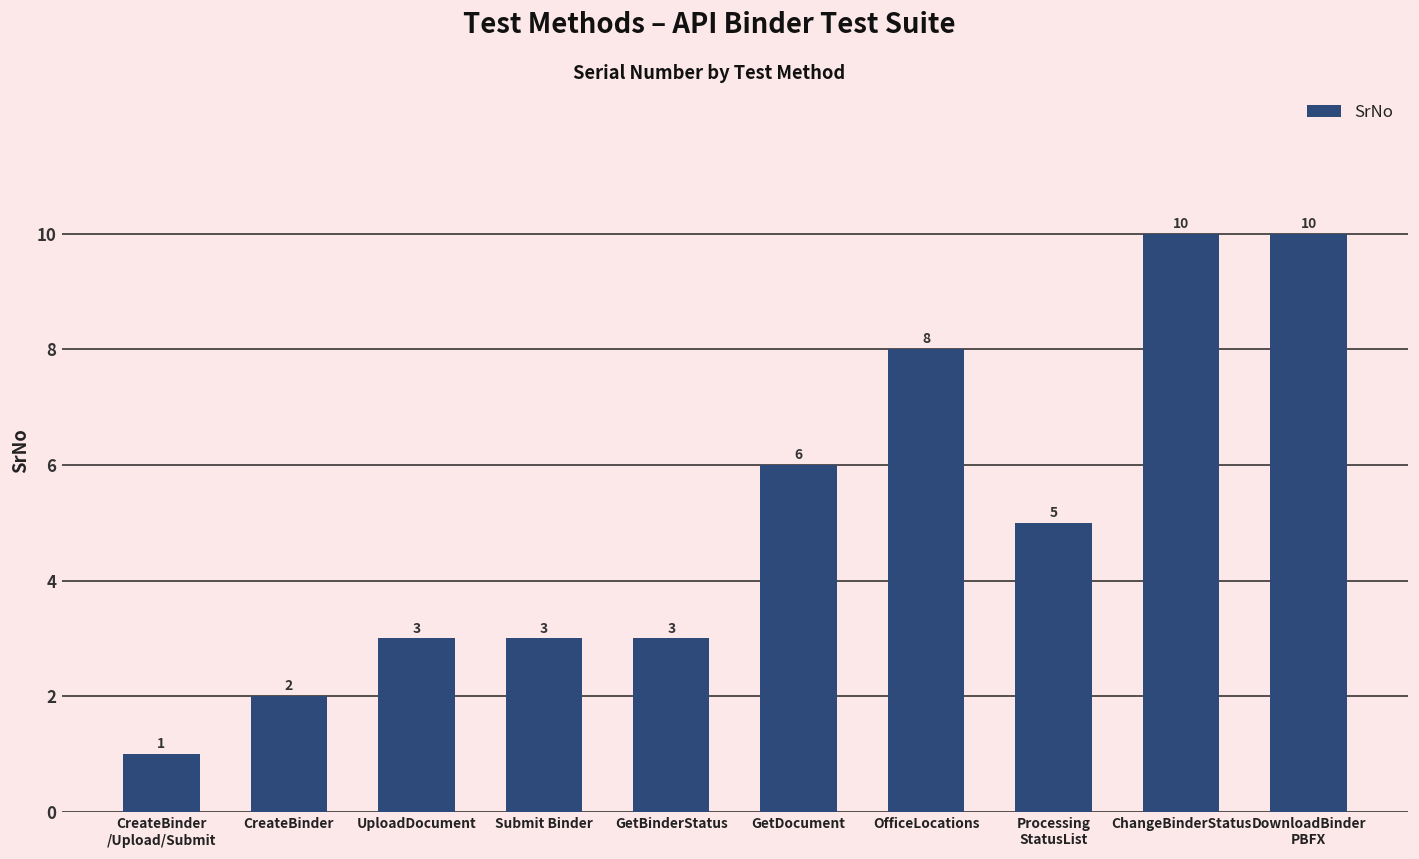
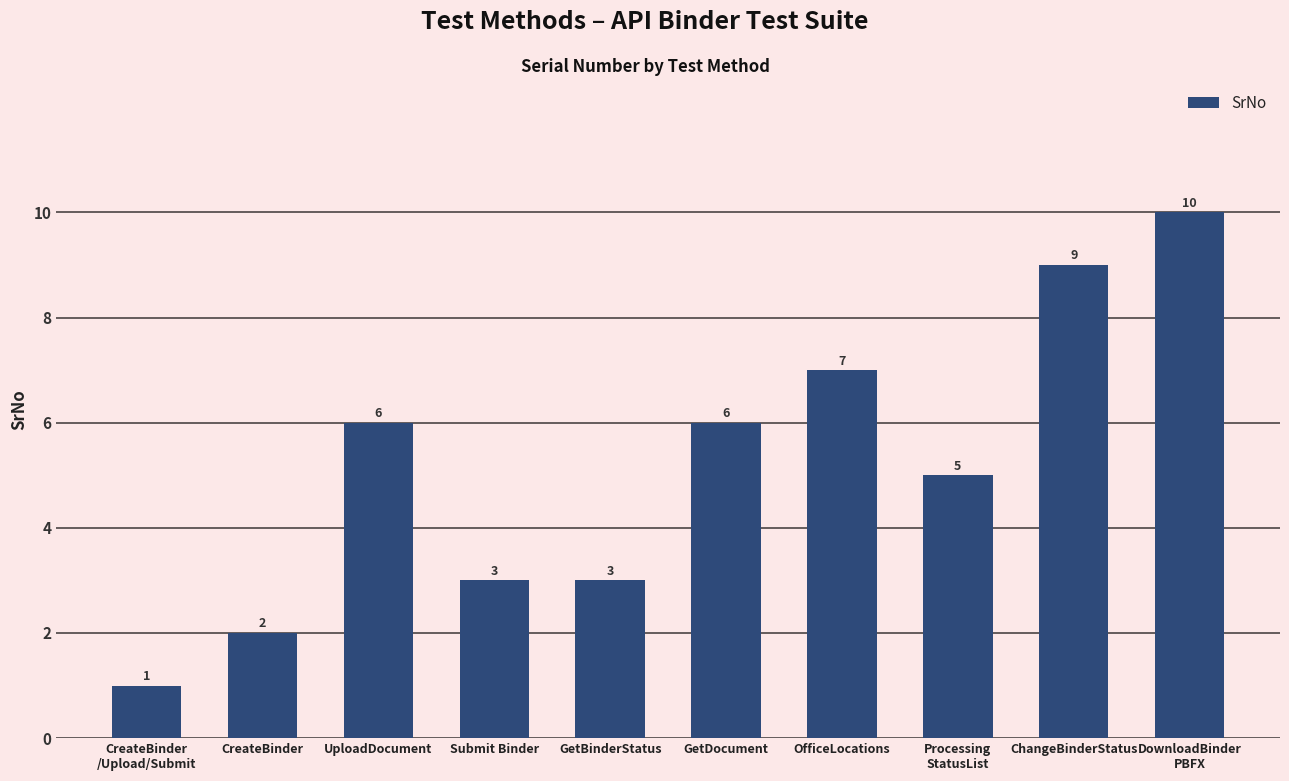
UploadDocument: 3 -> 6
OfficeLocations: 8 -> 7
ChangeBinderStatus: 10 -> 9
